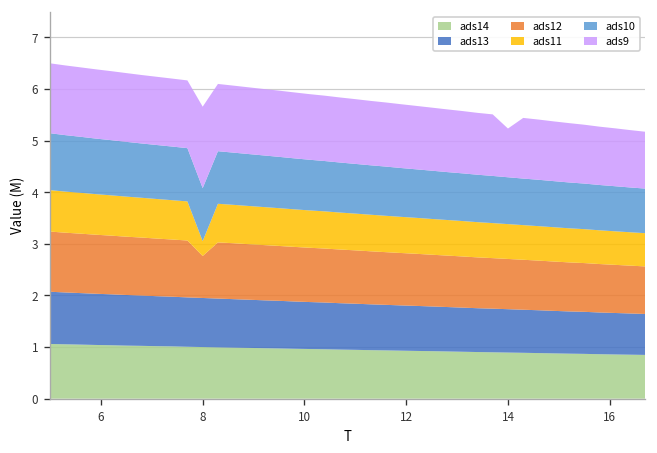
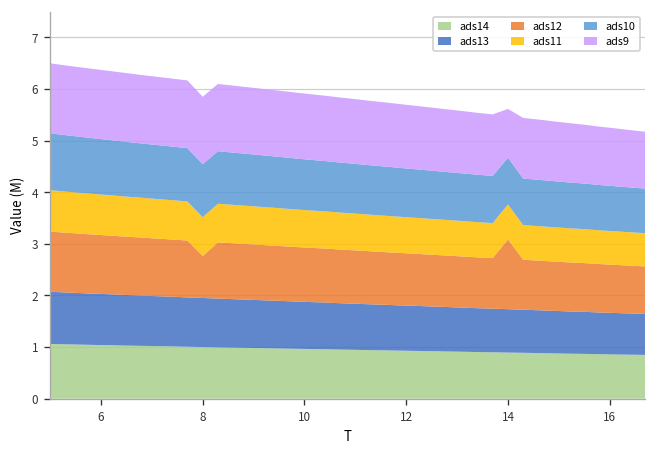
ads11, 8: 0.3 -> 0.8
ads9, 8: 1.6 -> 1.3
ads12, 14: 1.0 -> 1.4
